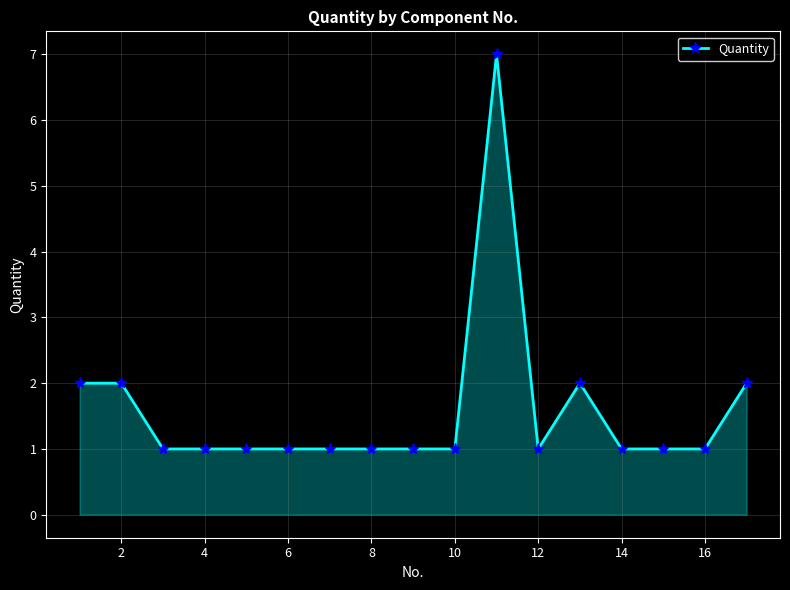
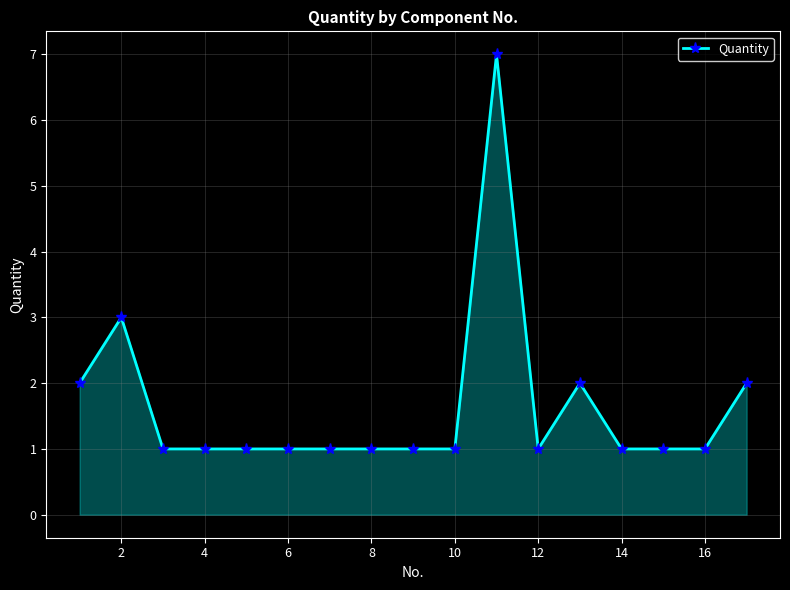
2: 2 -> 3
